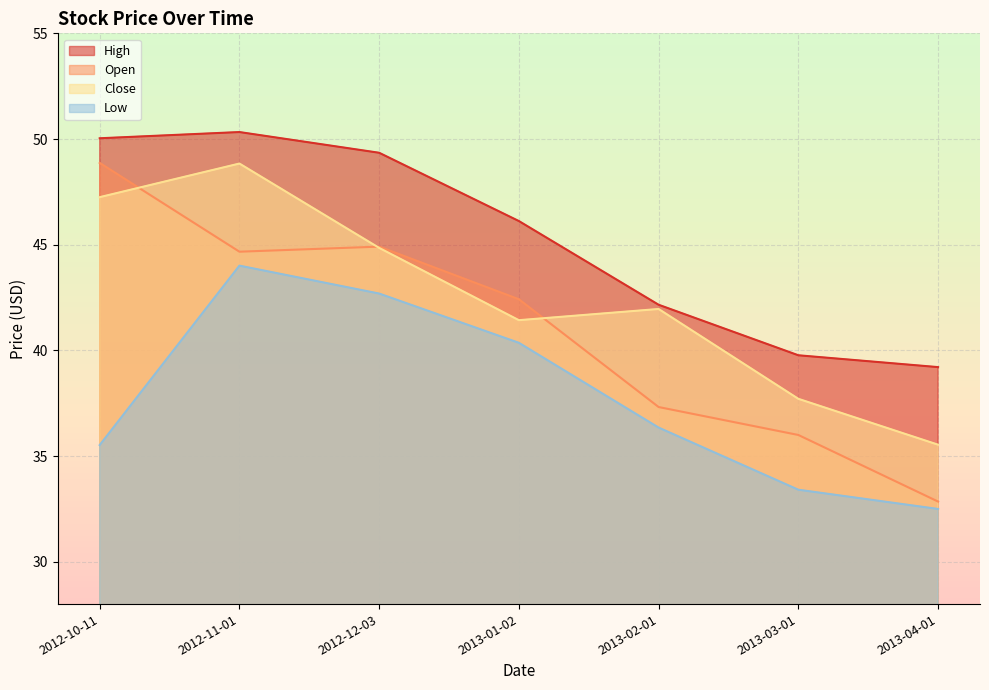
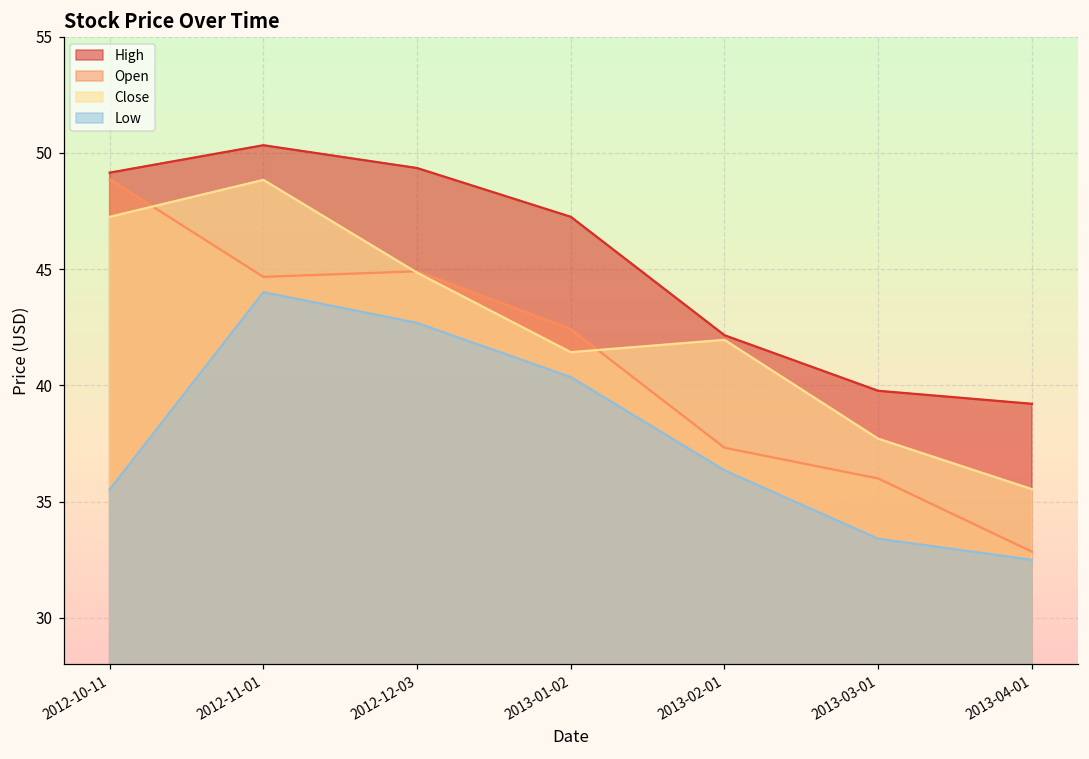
High, 2012-10-11: 50.0 -> 49.2
High, 2013-01-02: 46.1 -> 47.3
